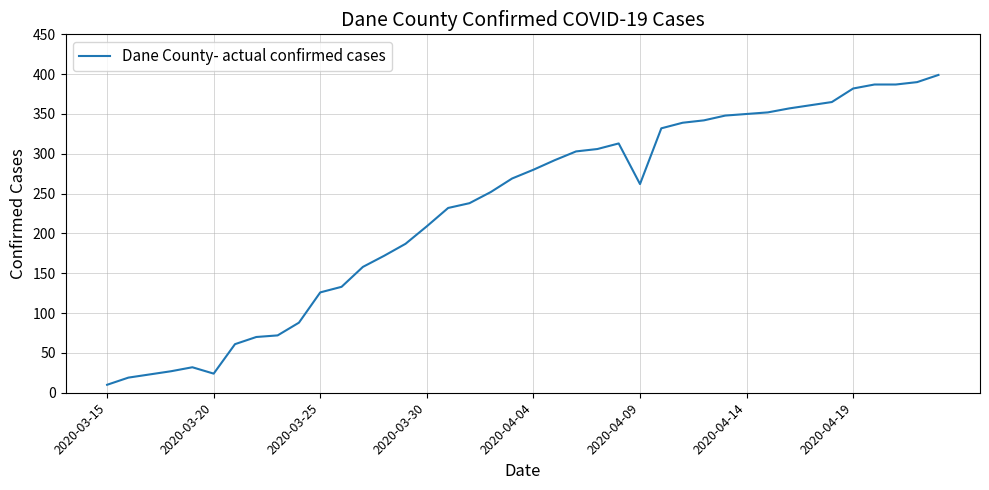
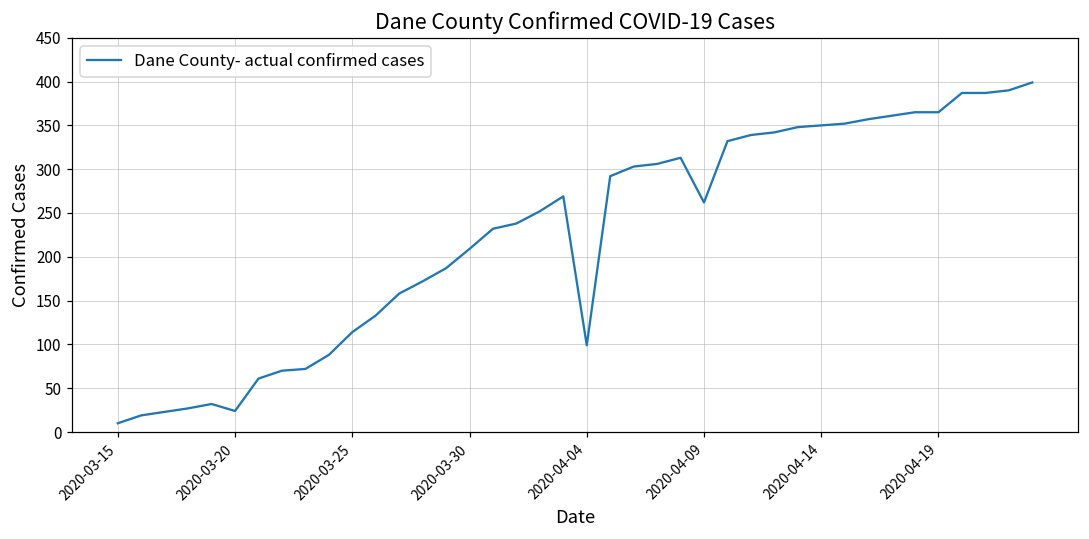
2020-03-25: 130 -> 110
2020-04-04: 280 -> 100
2020-04-19: 380 -> 370
